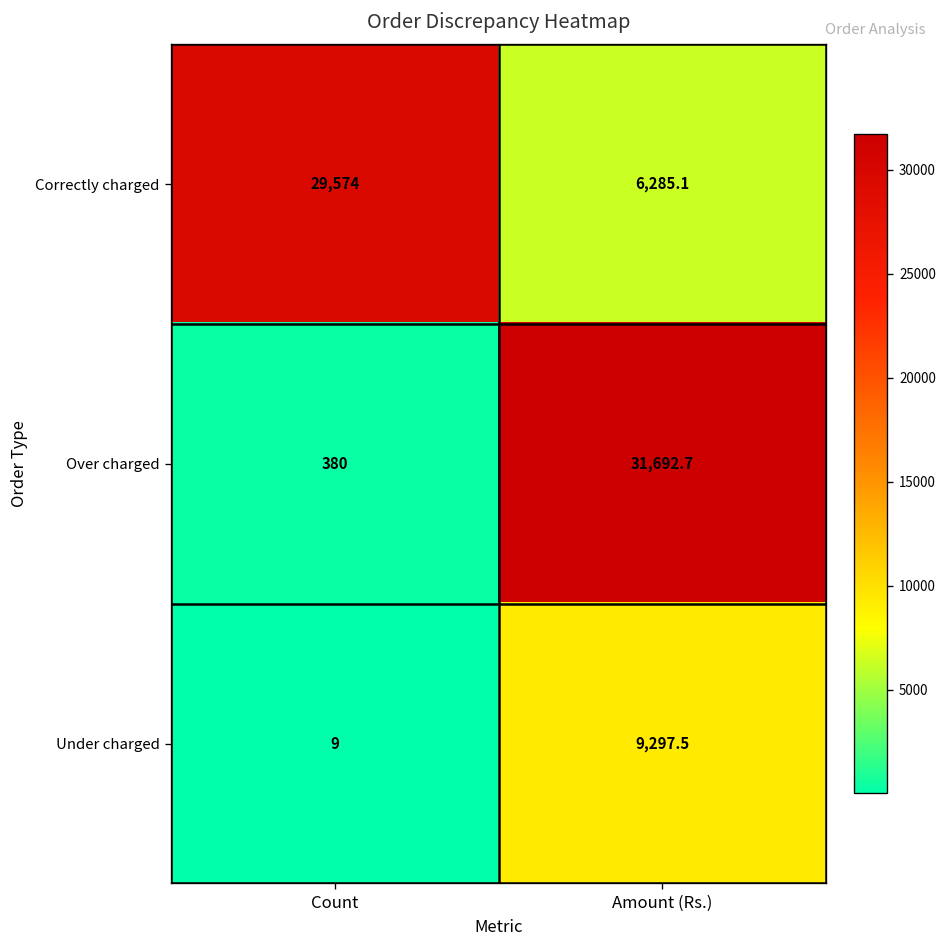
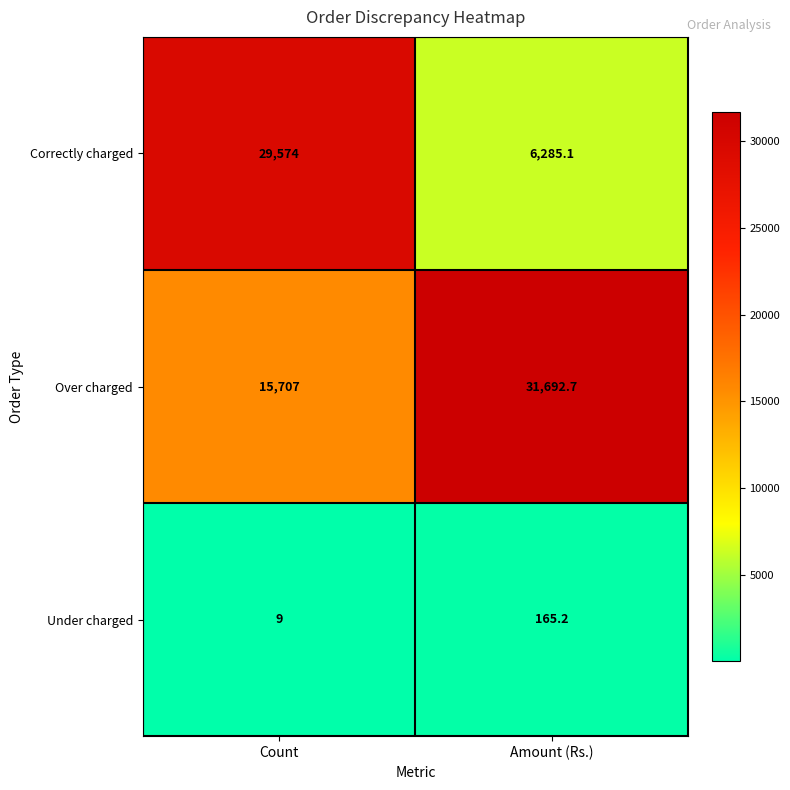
Over charged, Count: 380 -> 15,707
Under charged, Amount (Rs.): 9,297.5 -> 165.2
